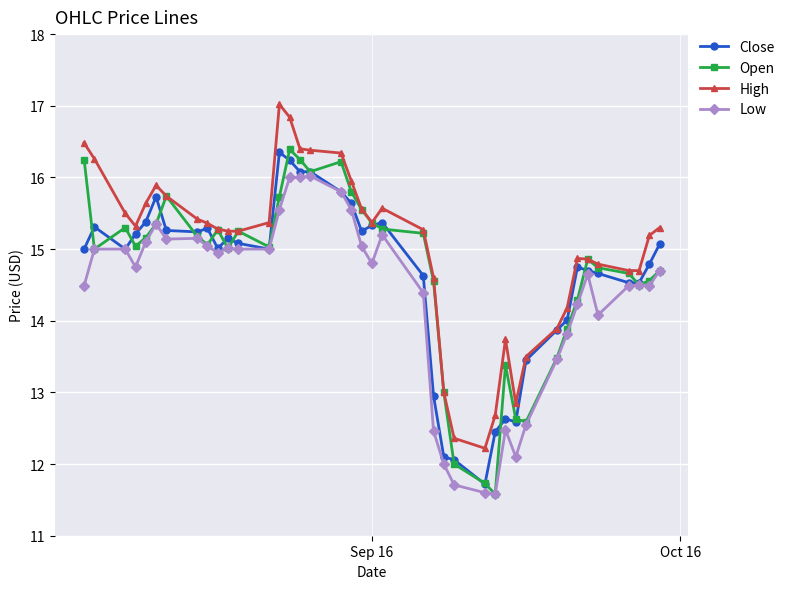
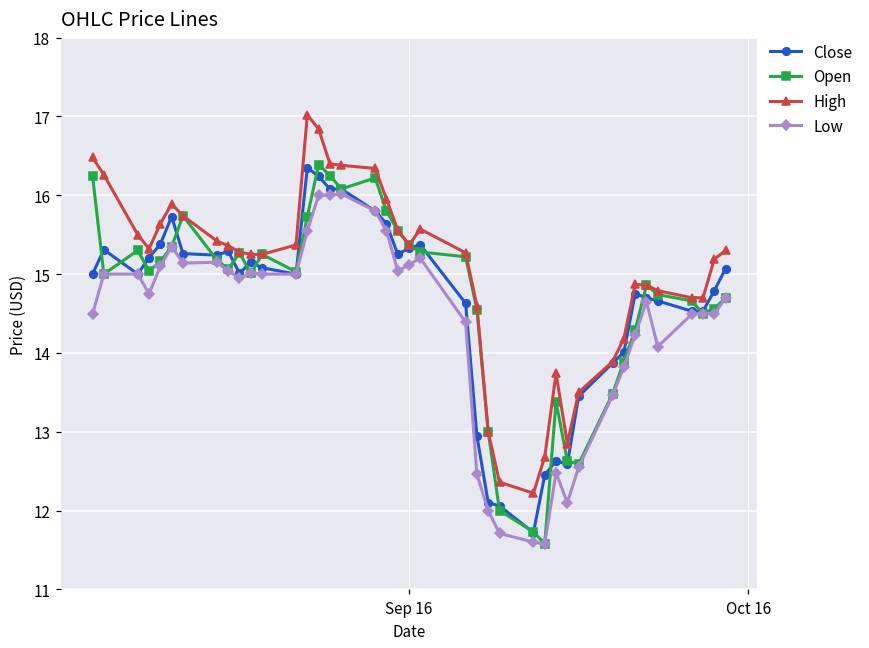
Low, Sep 16: 14.8 -> 15.1
